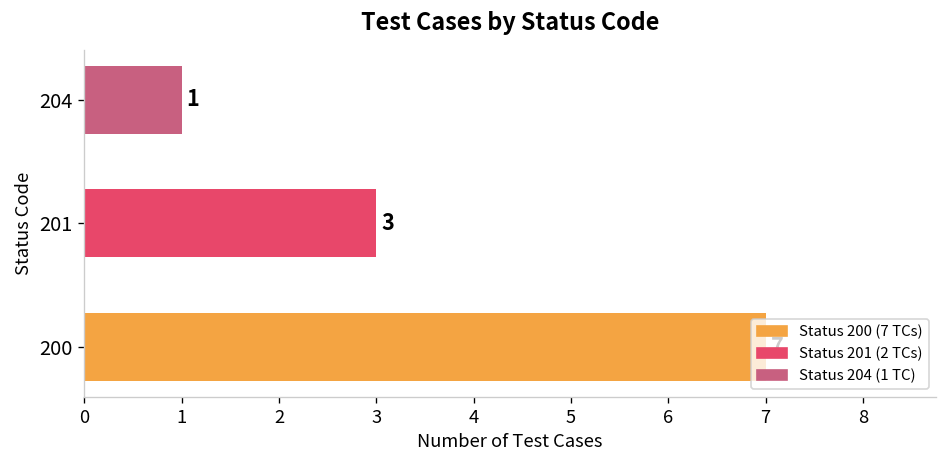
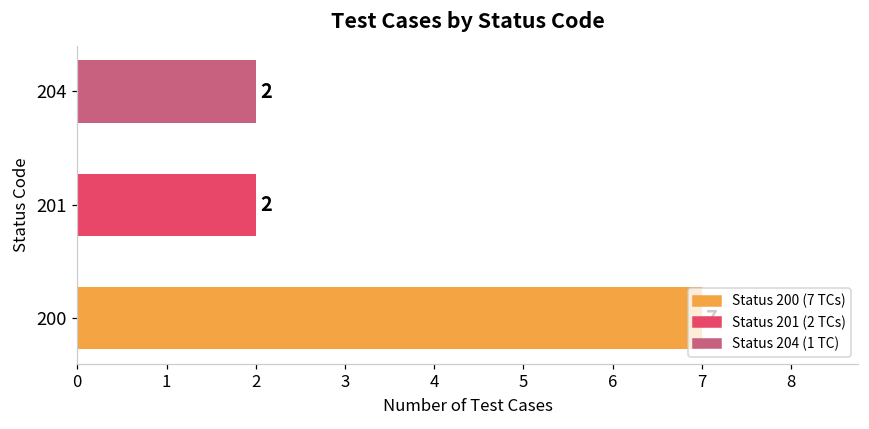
204: 1 -> 2
201: 3 -> 2
